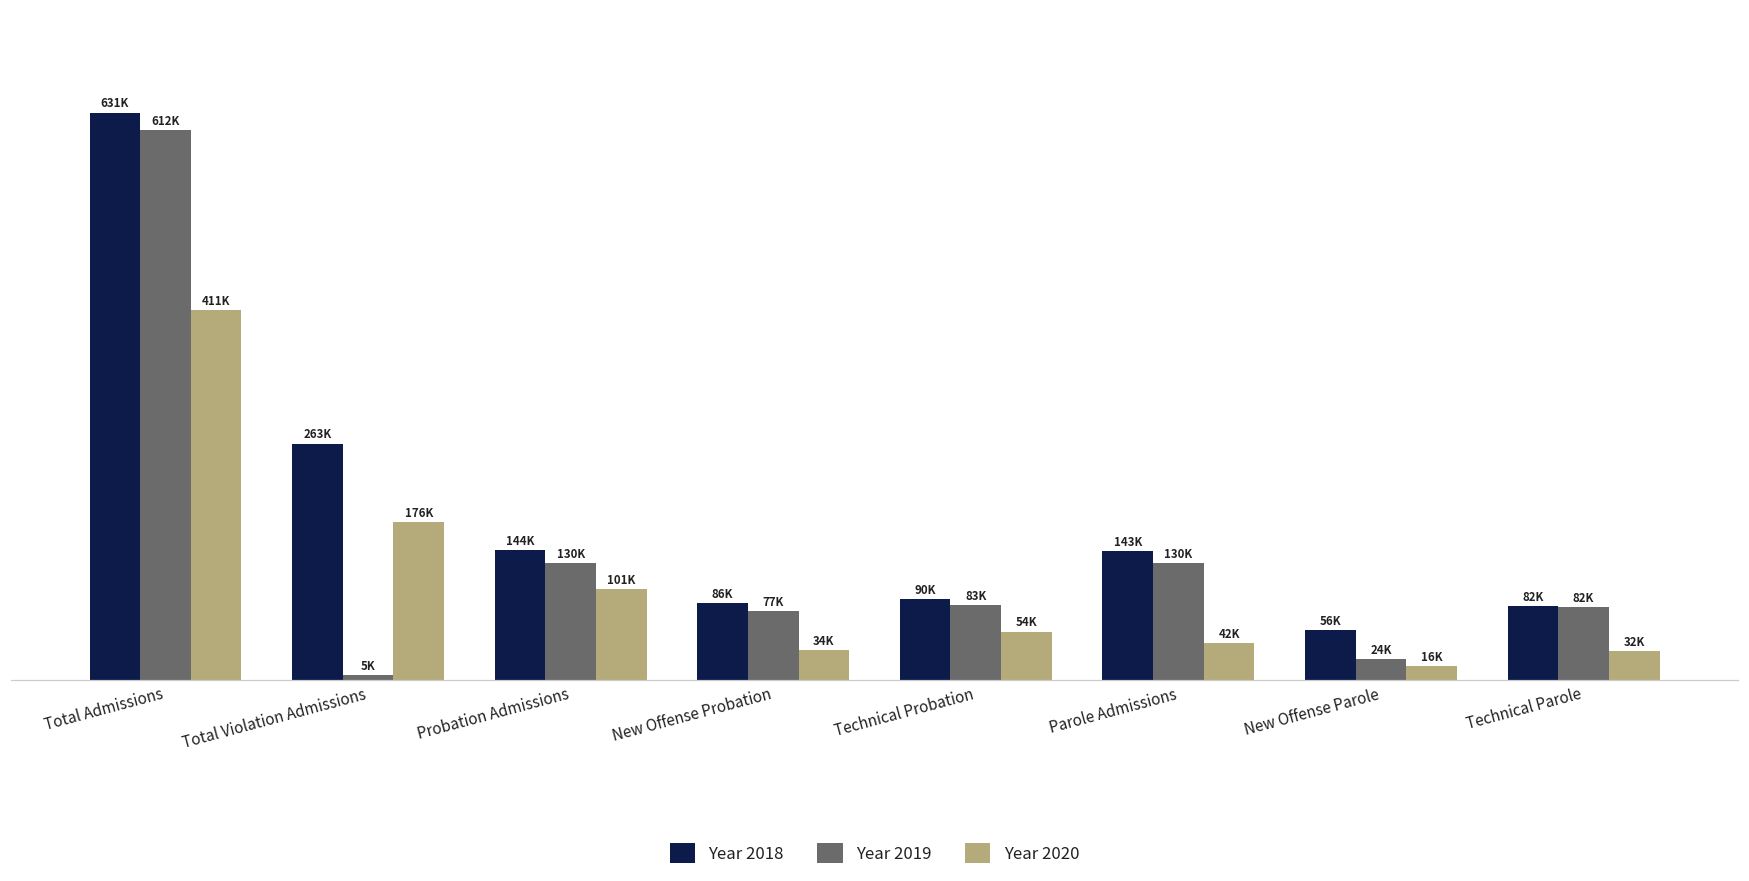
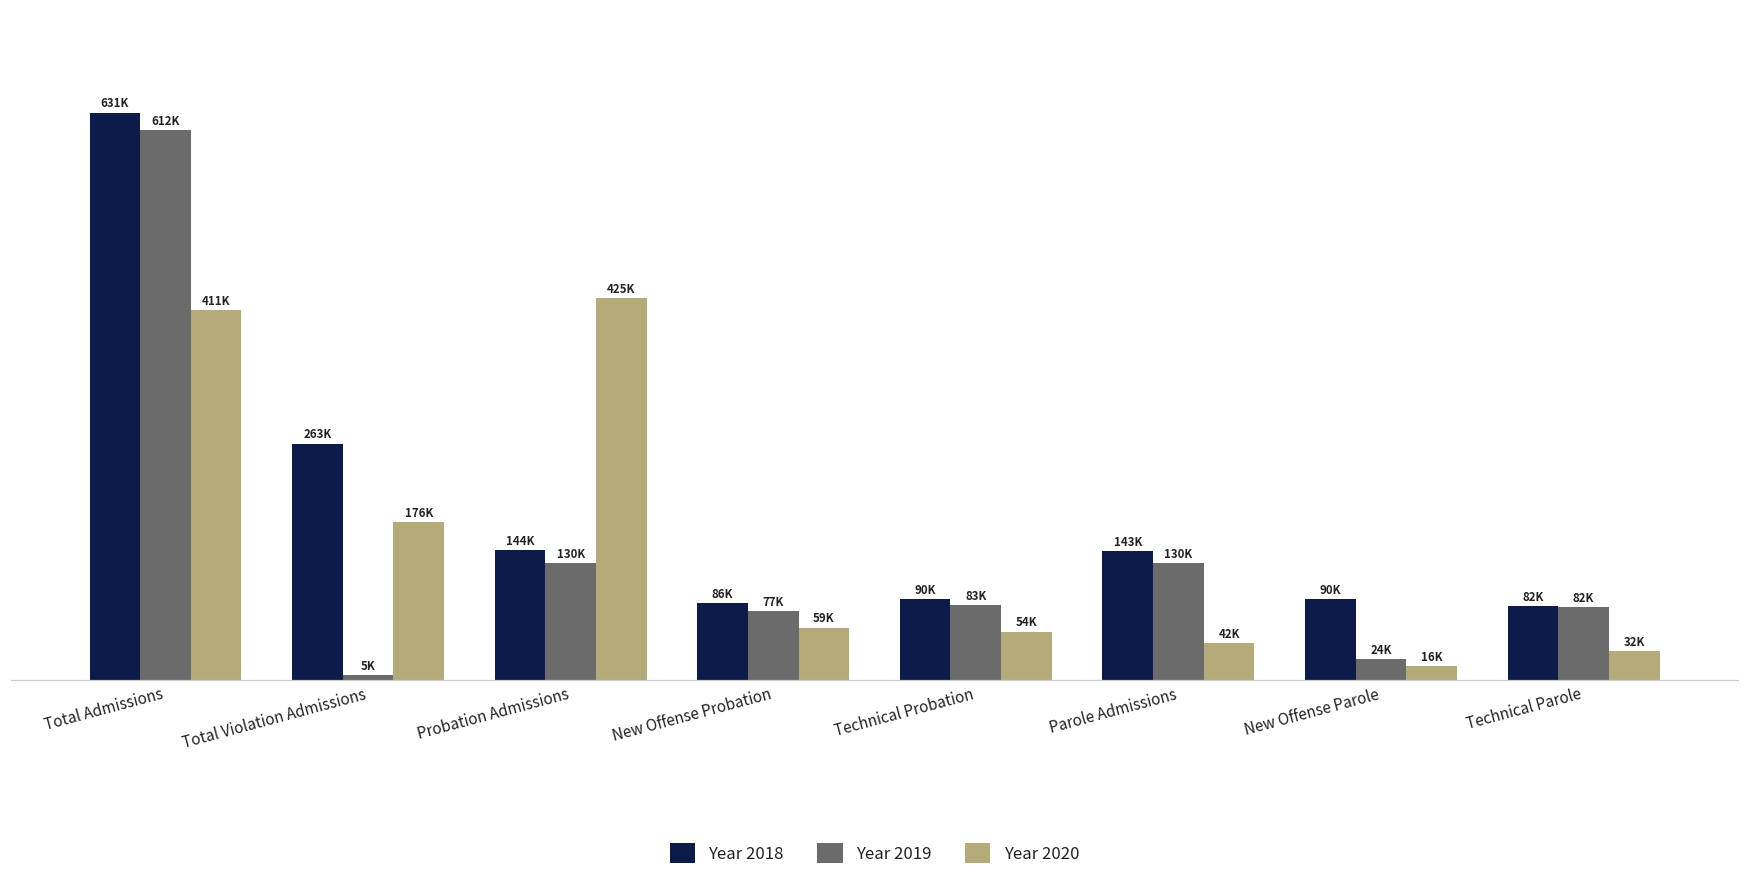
Year 2020, Probation Admissions: 101K -> 425K
Year 2020, New Offense Probation: 34K -> 59K
Year 2018, New Offense Parole: 56K -> 90K
